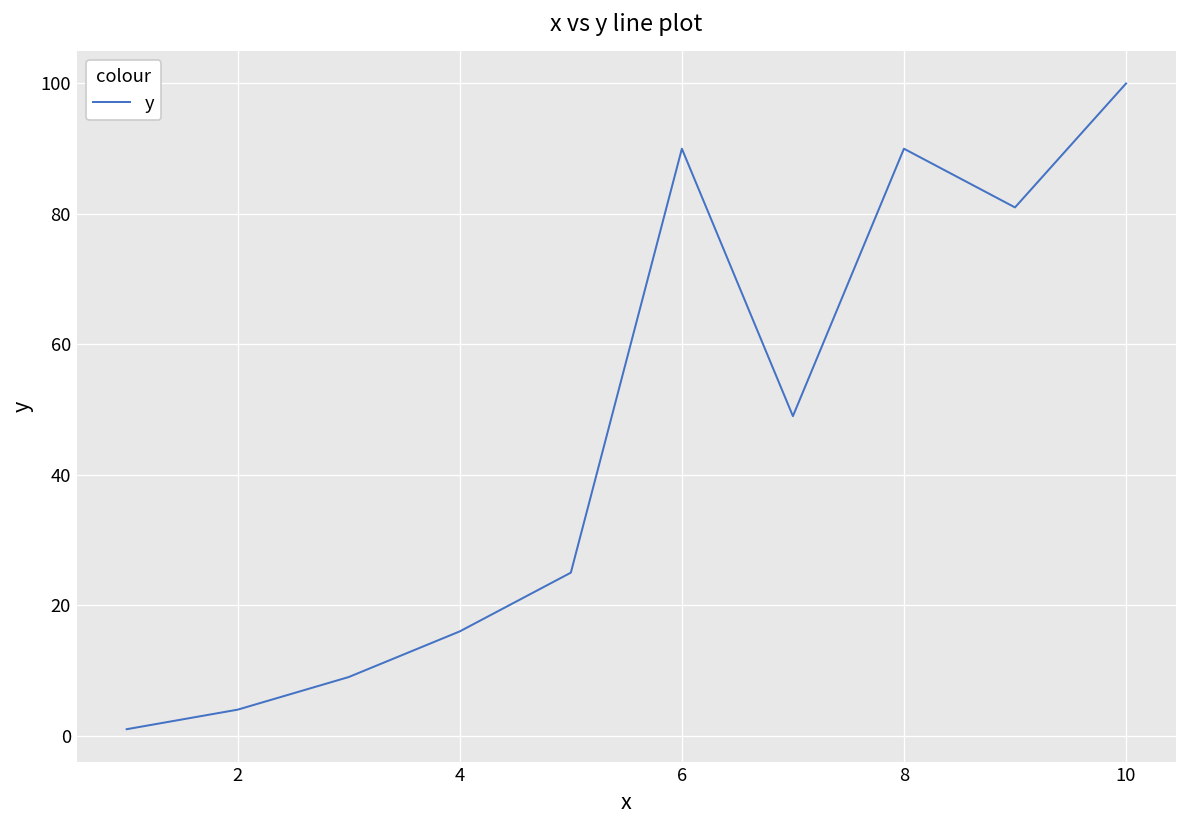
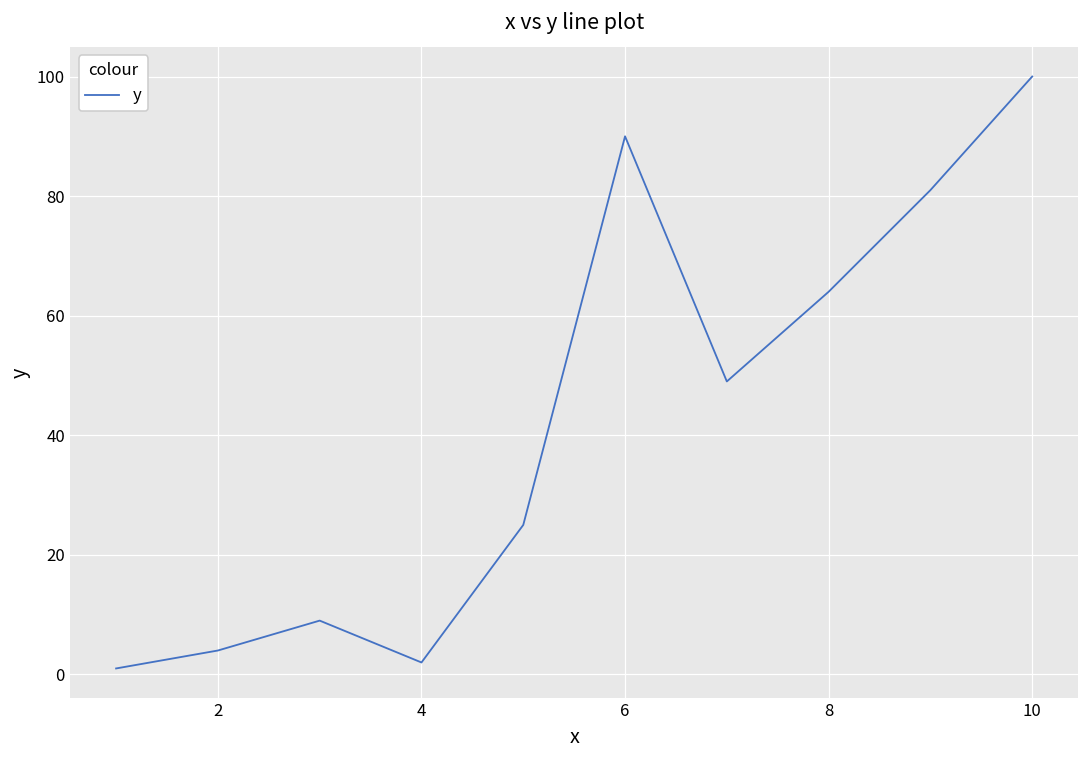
4: 16 -> 2
8: 90 -> 64
